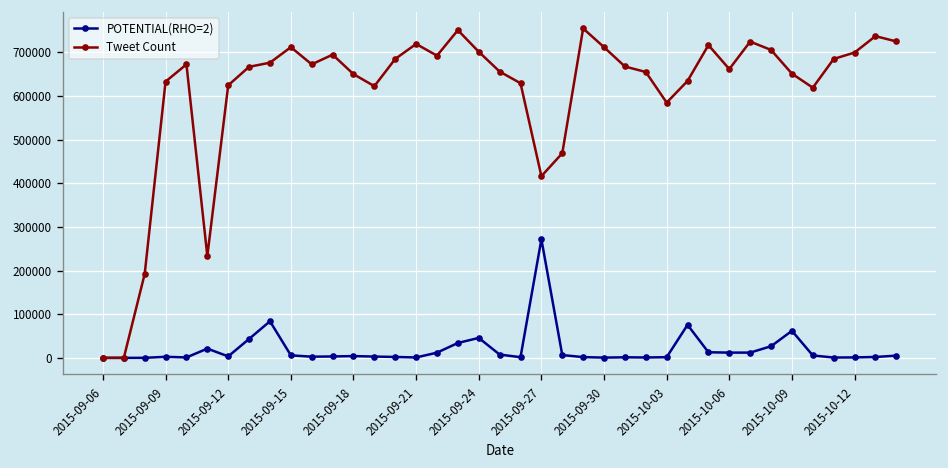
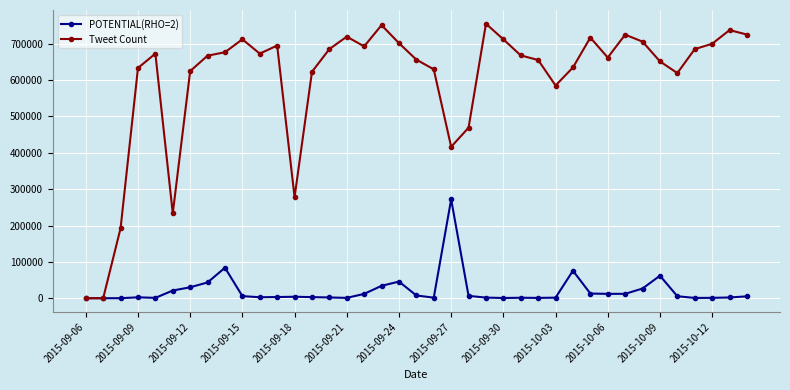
POTENTIAL(RHO=2), 2015-09-12: 0 -> 30000
Tweet Count, 2015-09-18: 650000 -> 280000
